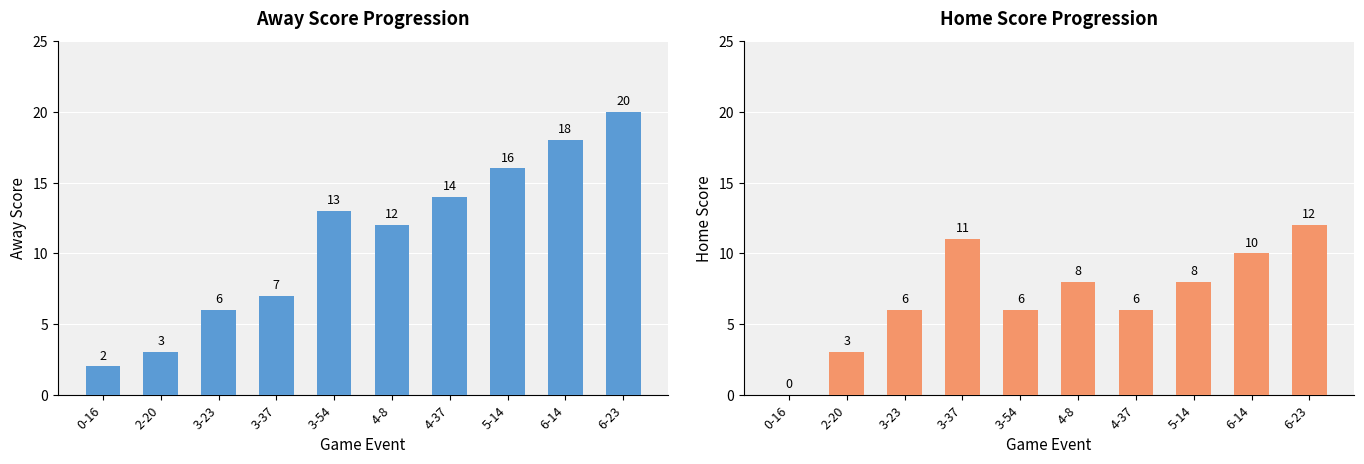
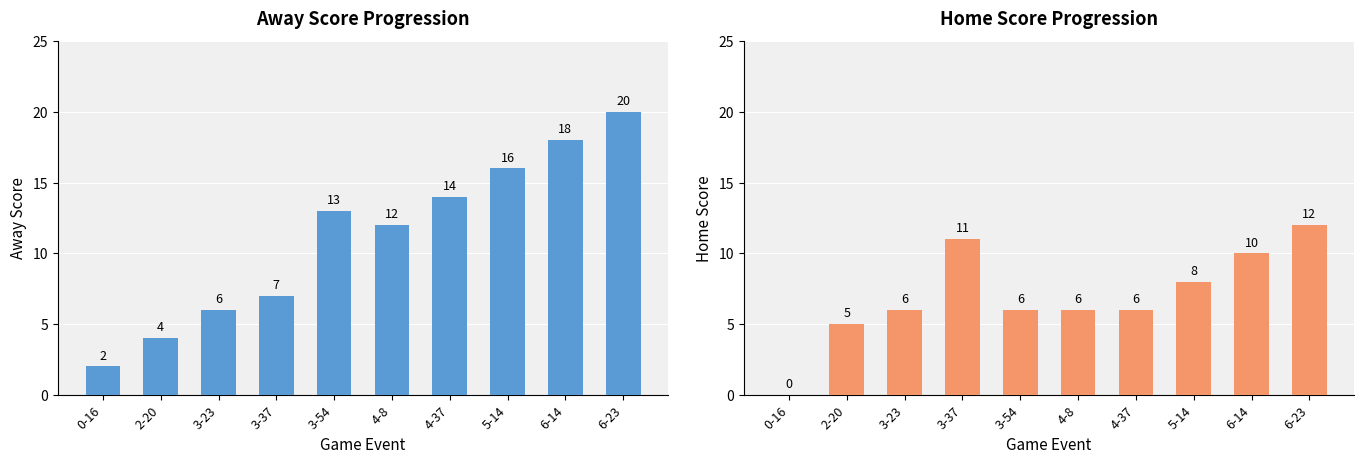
Away Score Progression, 2-20: 3 -> 4
Home Score Progression, 2-20: 3 -> 5
Home Score Progression, 4-8: 8 -> 6
